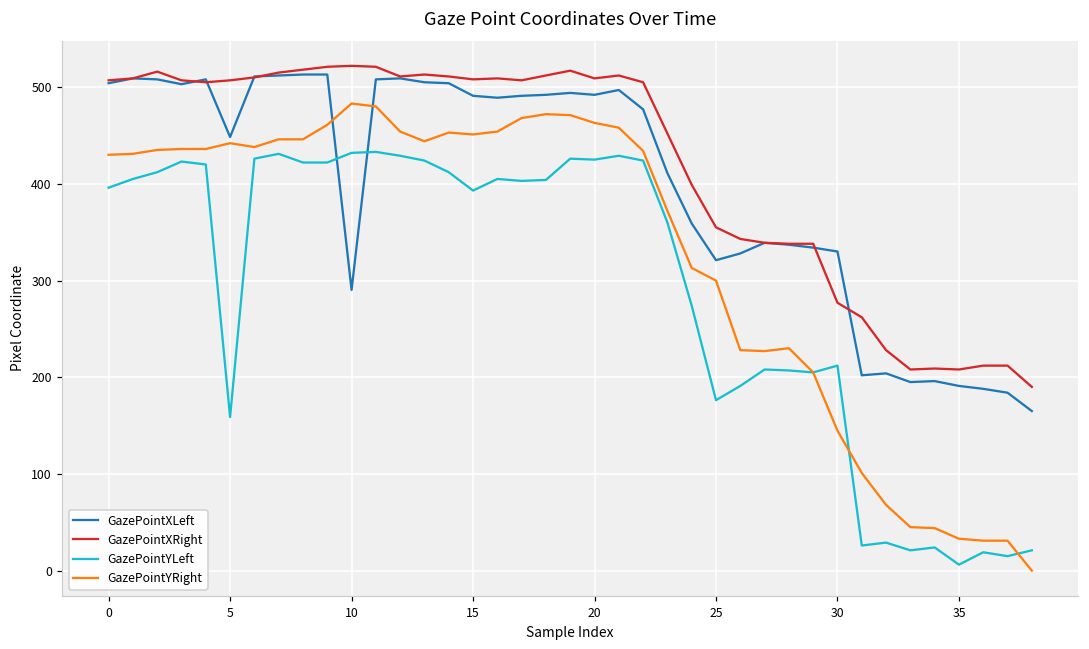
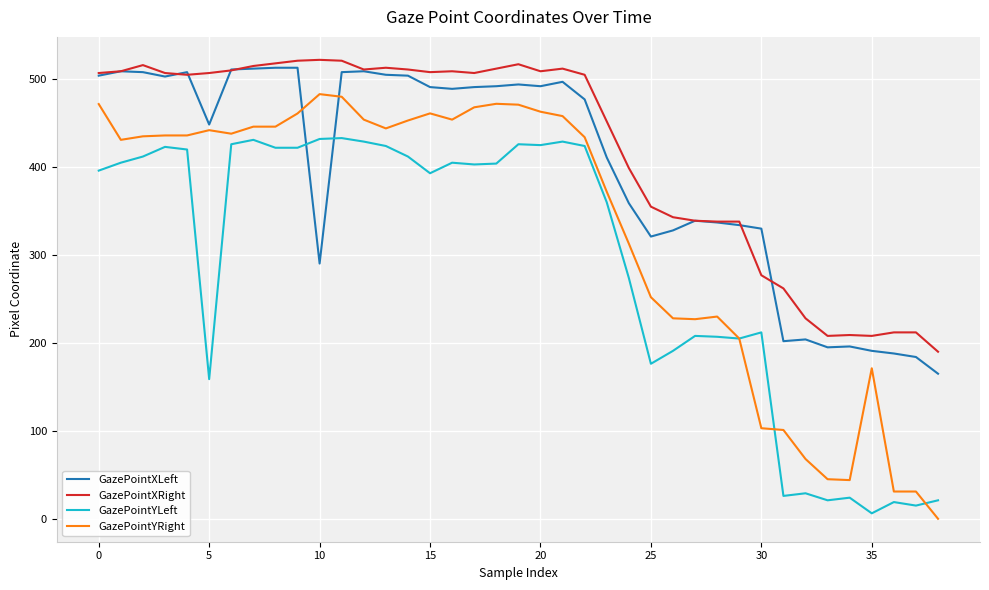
GazePointYRight, 0: 430 -> 470
GazePointYRight, 15: 450 -> 460
GazePointYRight, 25: 300 -> 250
GazePointYRight, 30: 140 -> 100
GazePointYRight, 35: 30 -> 170
